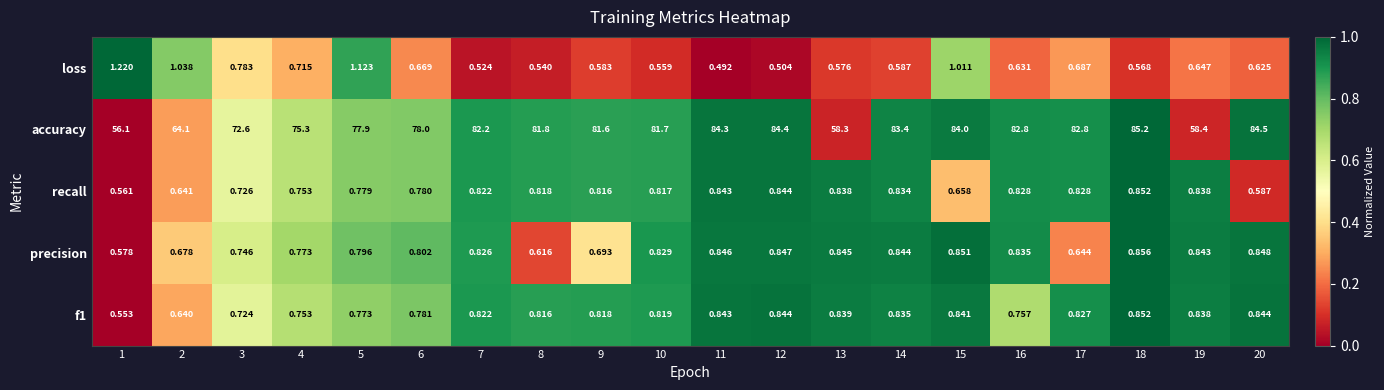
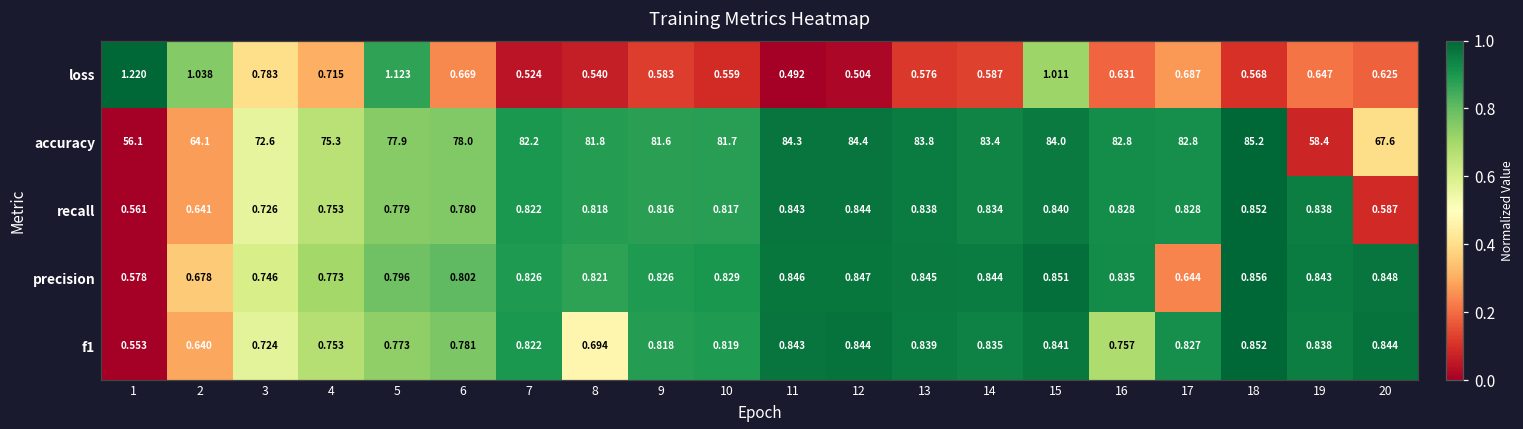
accuracy, 13: 58.3 -> 83.8
accuracy, 20: 84.5 -> 67.6
recall, 15: 0.658 -> 0.840
precision, 8: 0.616 -> 0.821
precision, 9: 0.693 -> 0.826
f1, 8: 0.816 -> 0.694
